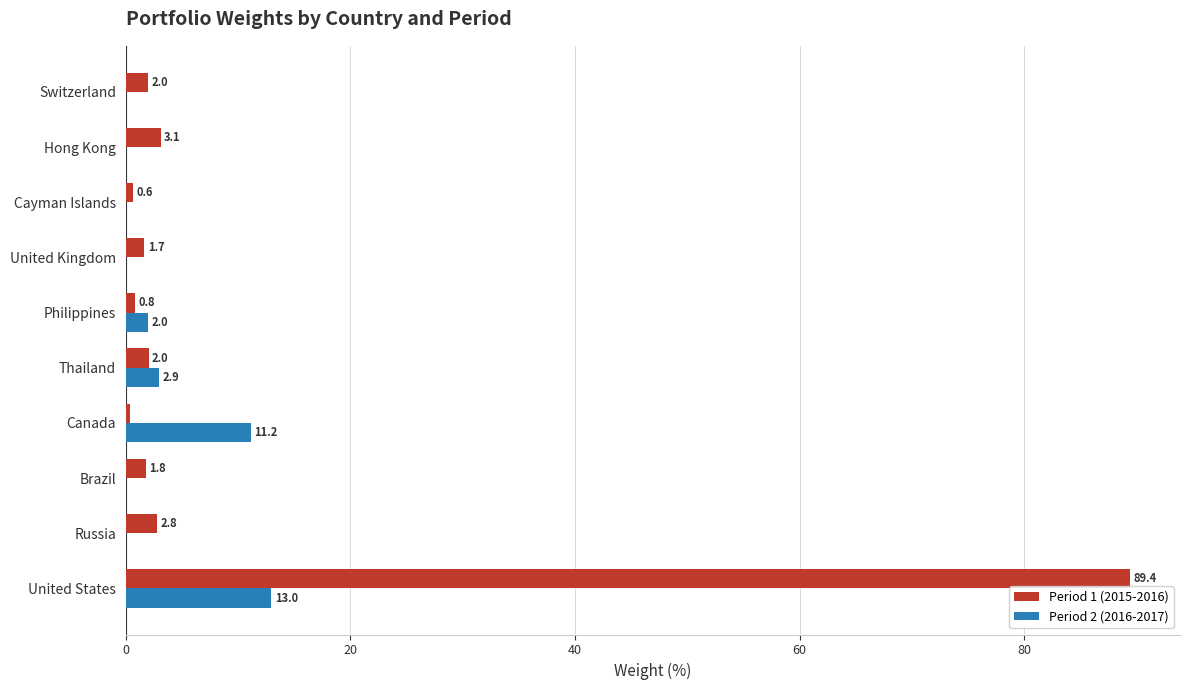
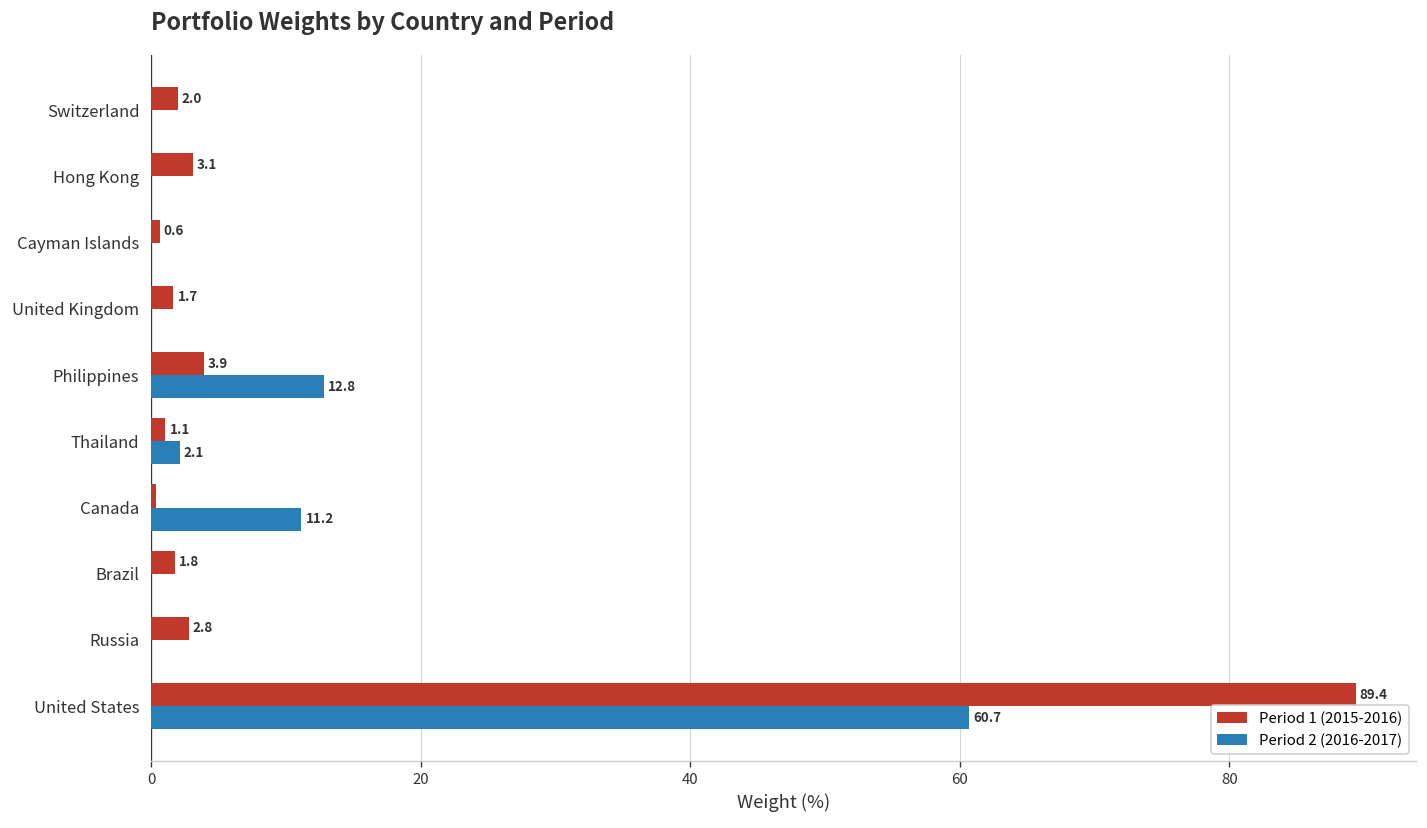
Period 1 (2015-2016), Philippines: 0.8 -> 3.9
Period 2 (2016-2017), Philippines: 2.0 -> 12.8
Period 1 (2015-2016), Thailand: 2.0 -> 1.1
Period 2 (2016-2017), Thailand: 2.9 -> 2.1
Period 2 (2016-2017), United States: 13.0 -> 60.7
